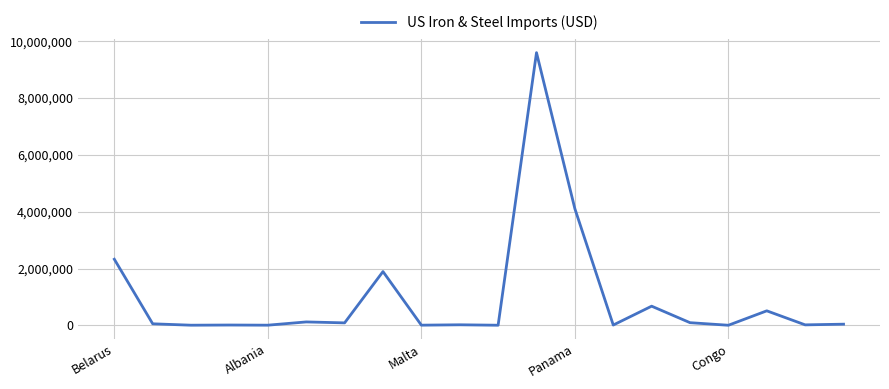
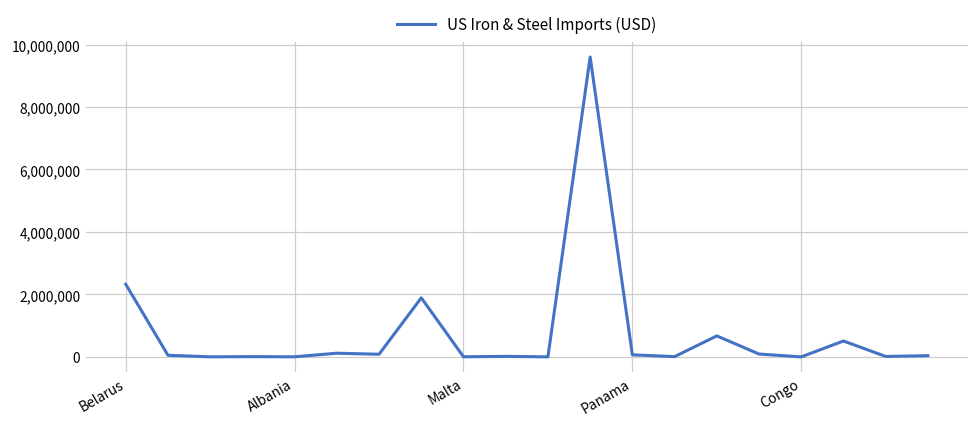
Panama: 4,100,000 -> 100,000
